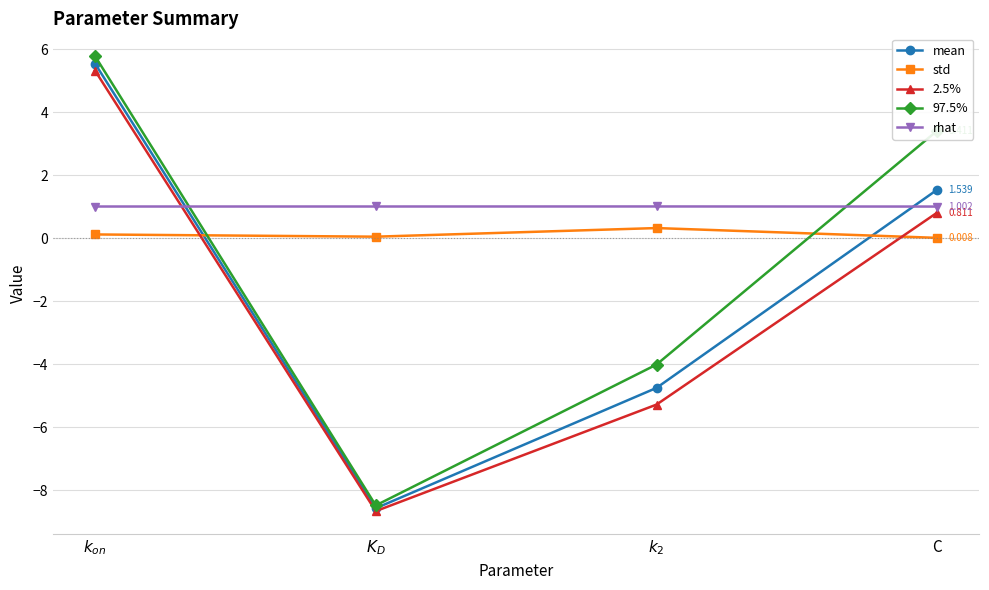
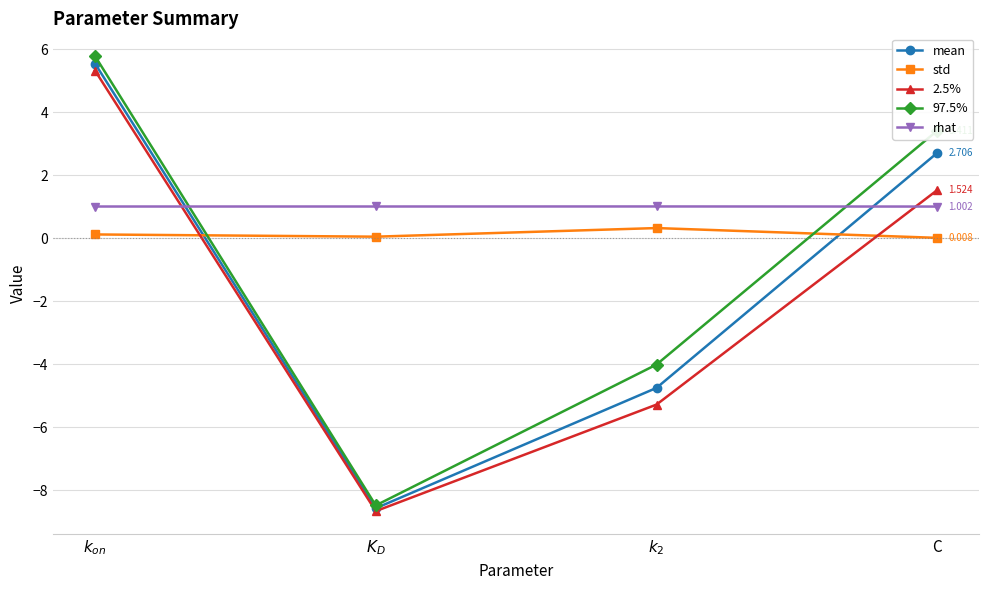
mean, C: 1.539 -> 2.706
2.5%, C: 0.811 -> 1.524
